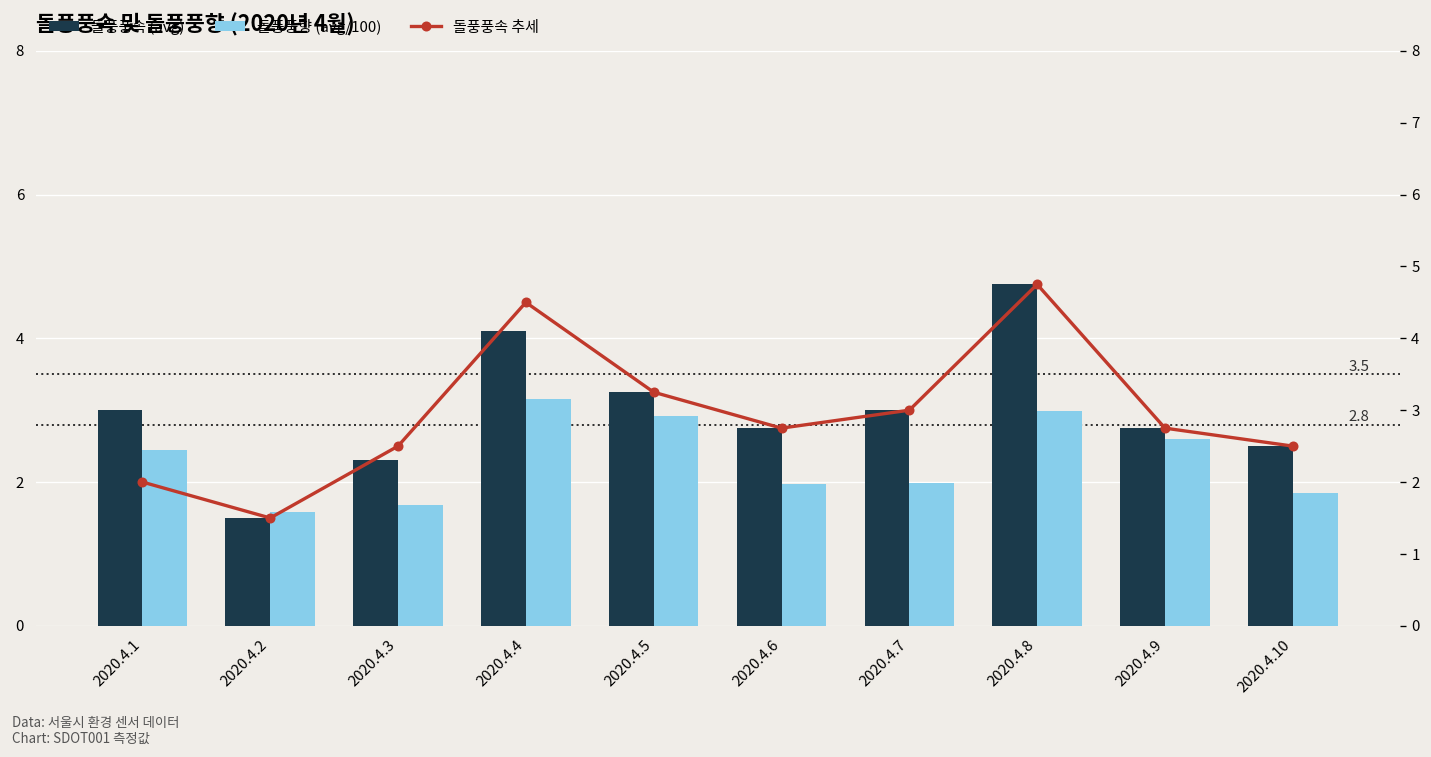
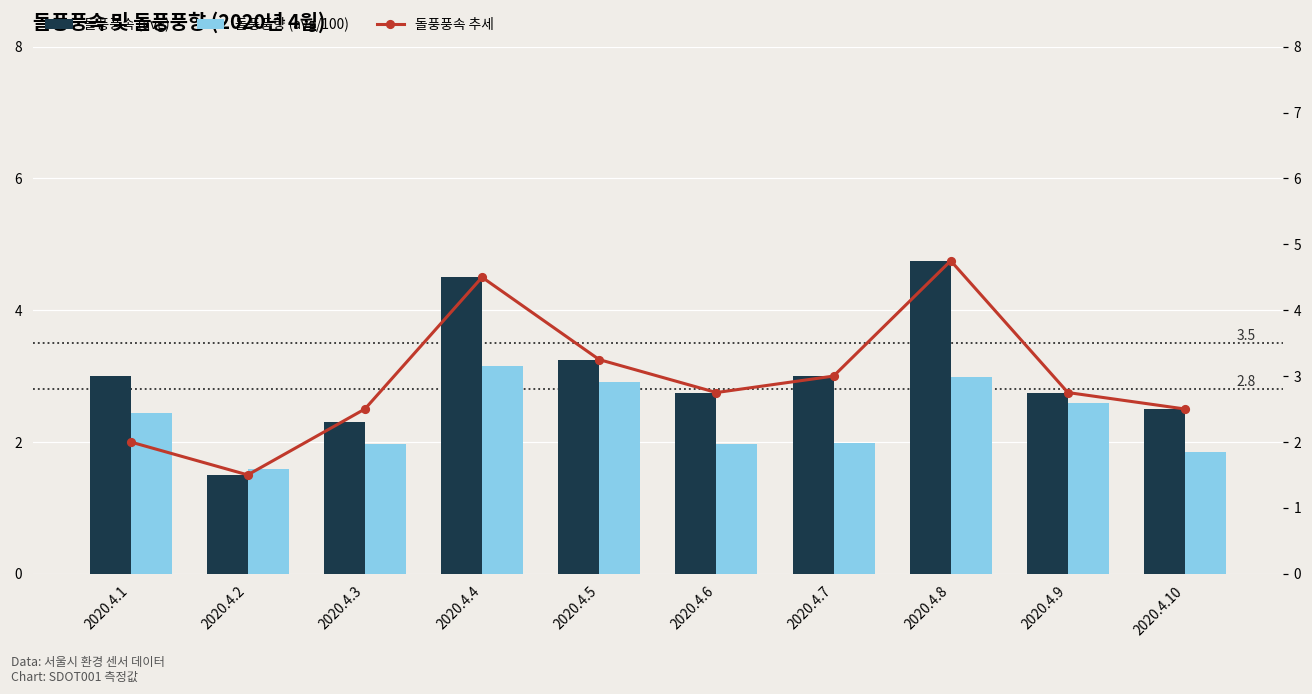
돌풍풍향 (avg/100), 2020.4.3: 1.7 -> 2.0
돌풍풍속 (avg), 2020.4.4: 4.1 -> 4.5
